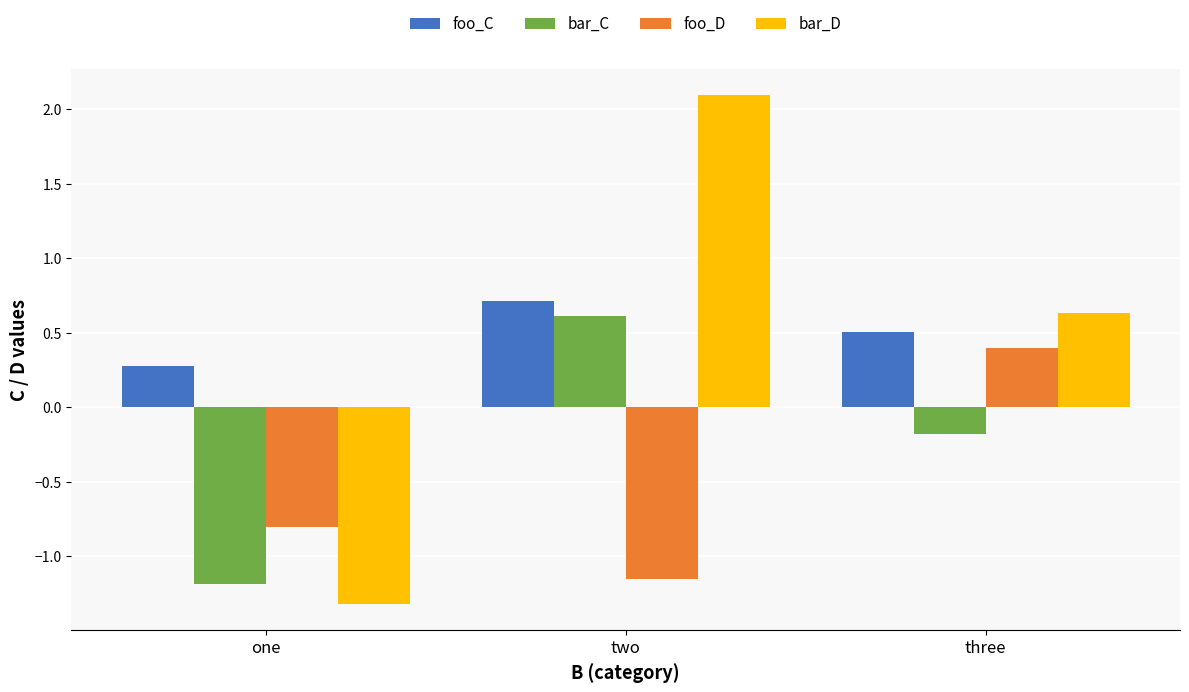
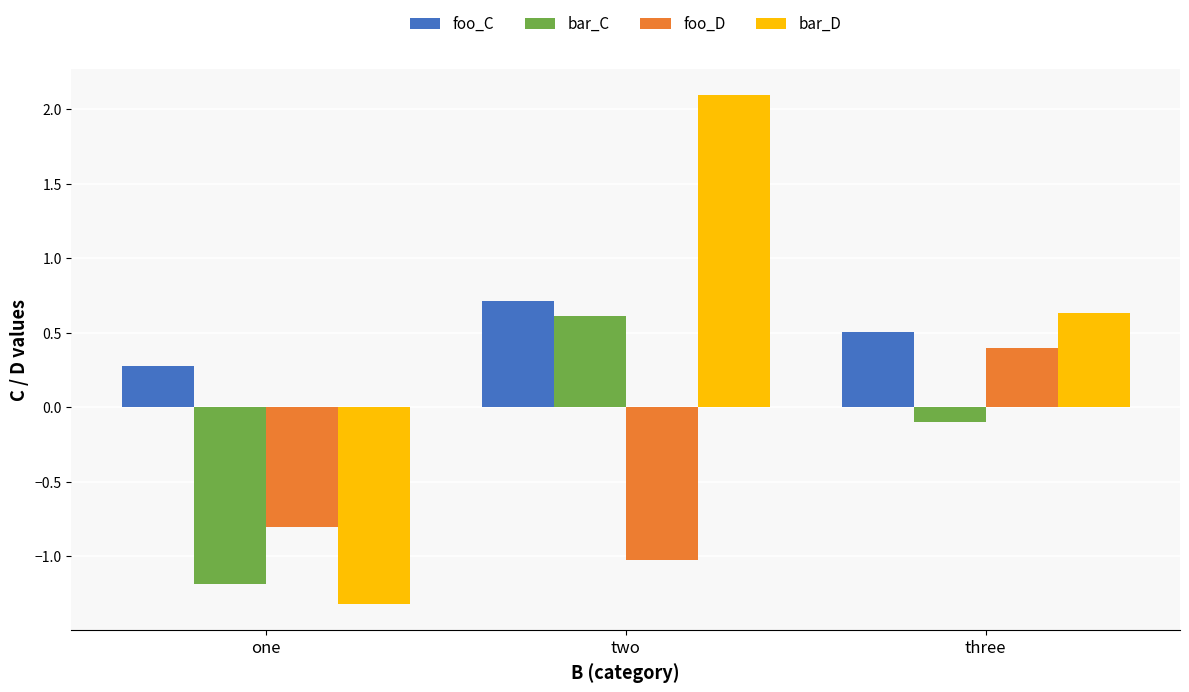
foo_D, two: -1.15 -> -1.03
bar_C, three: -0.18 -> -0.10
